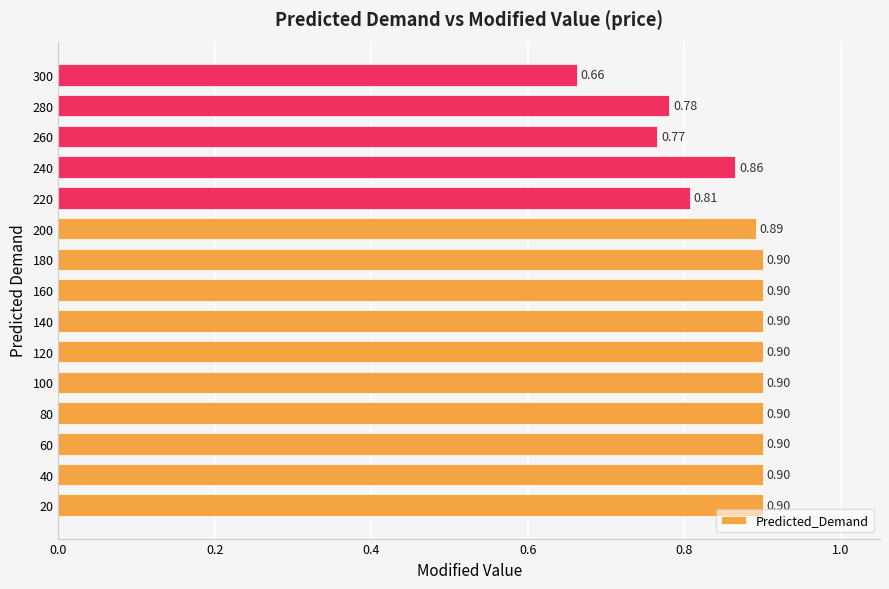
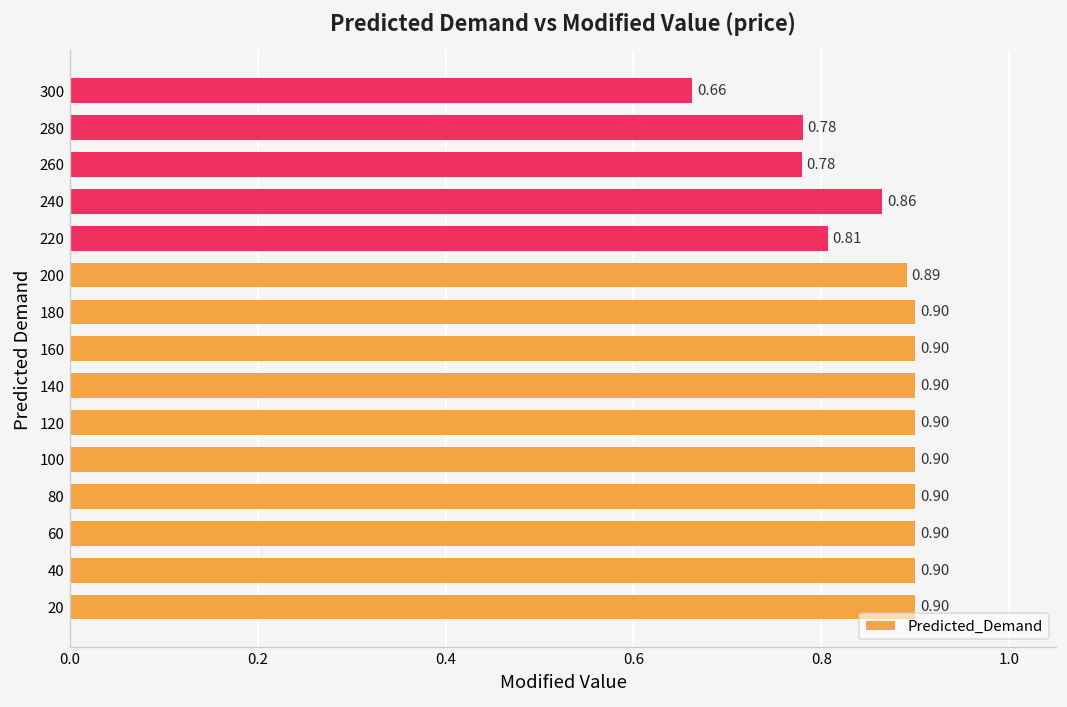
260: 0.77 -> 0.78
